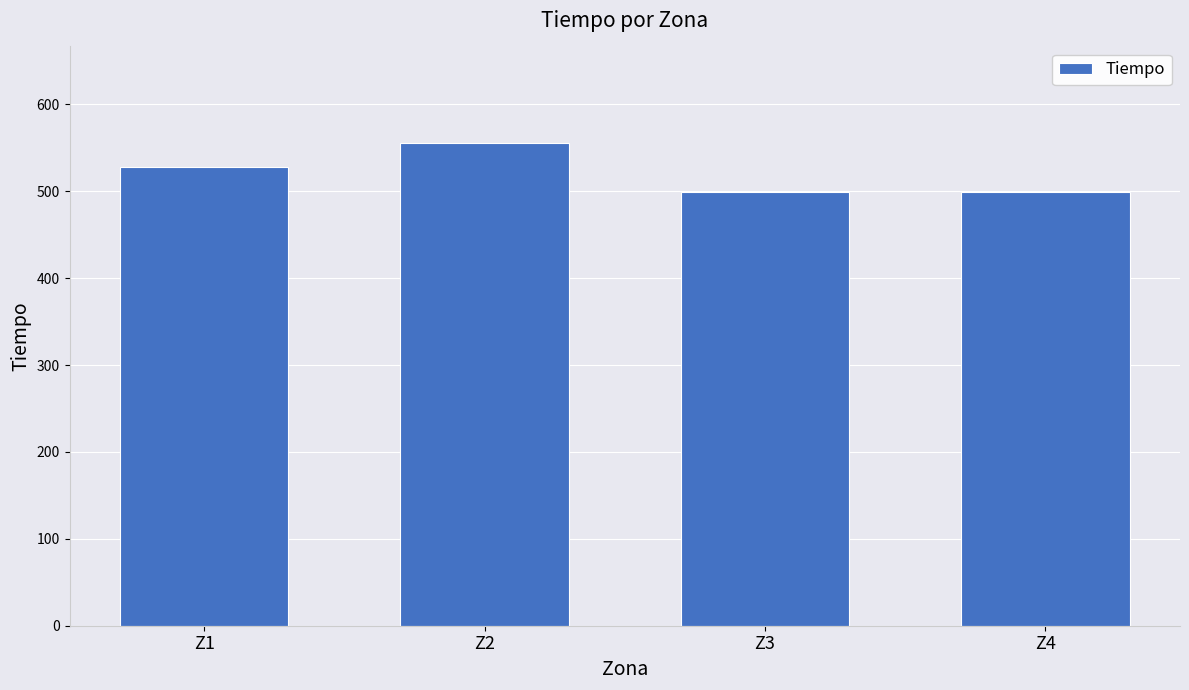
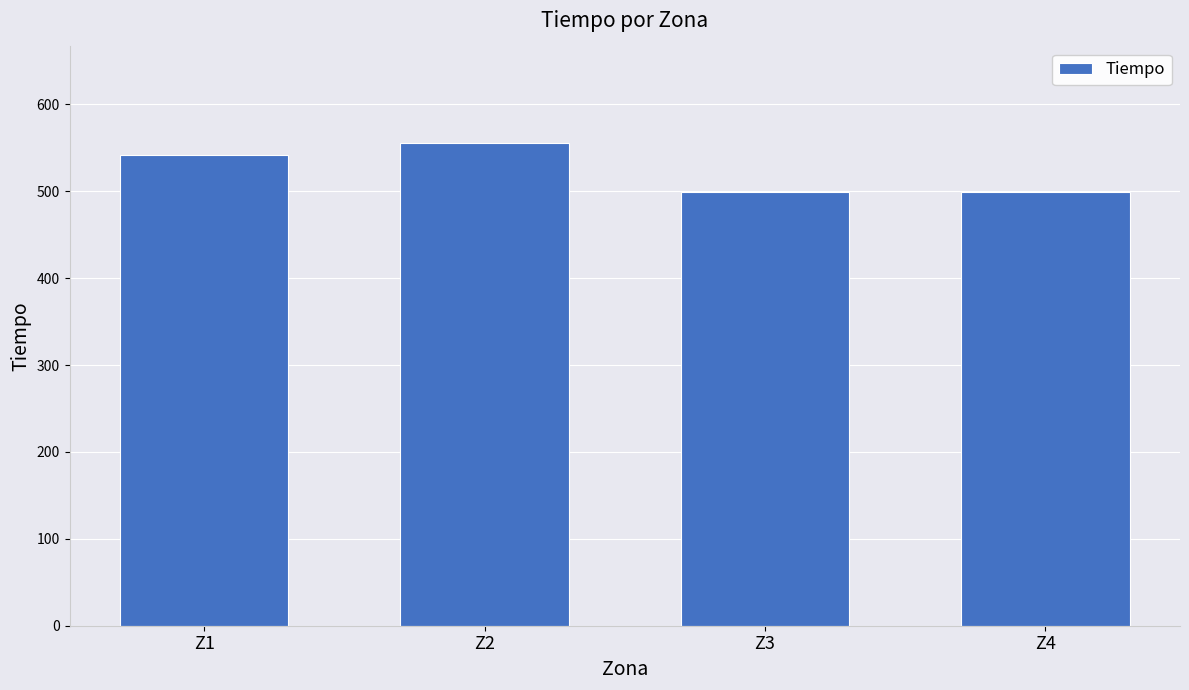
Z1: 530 -> 540
